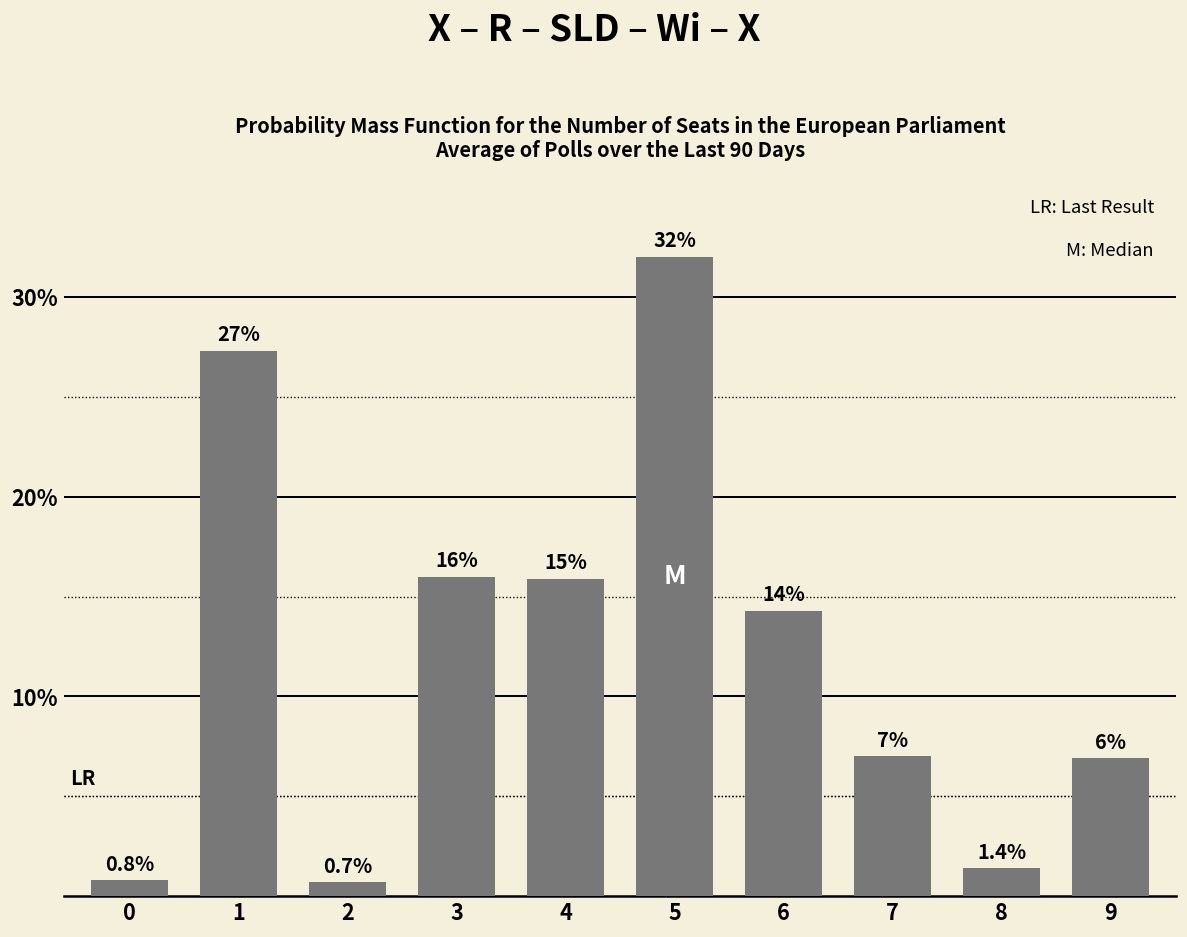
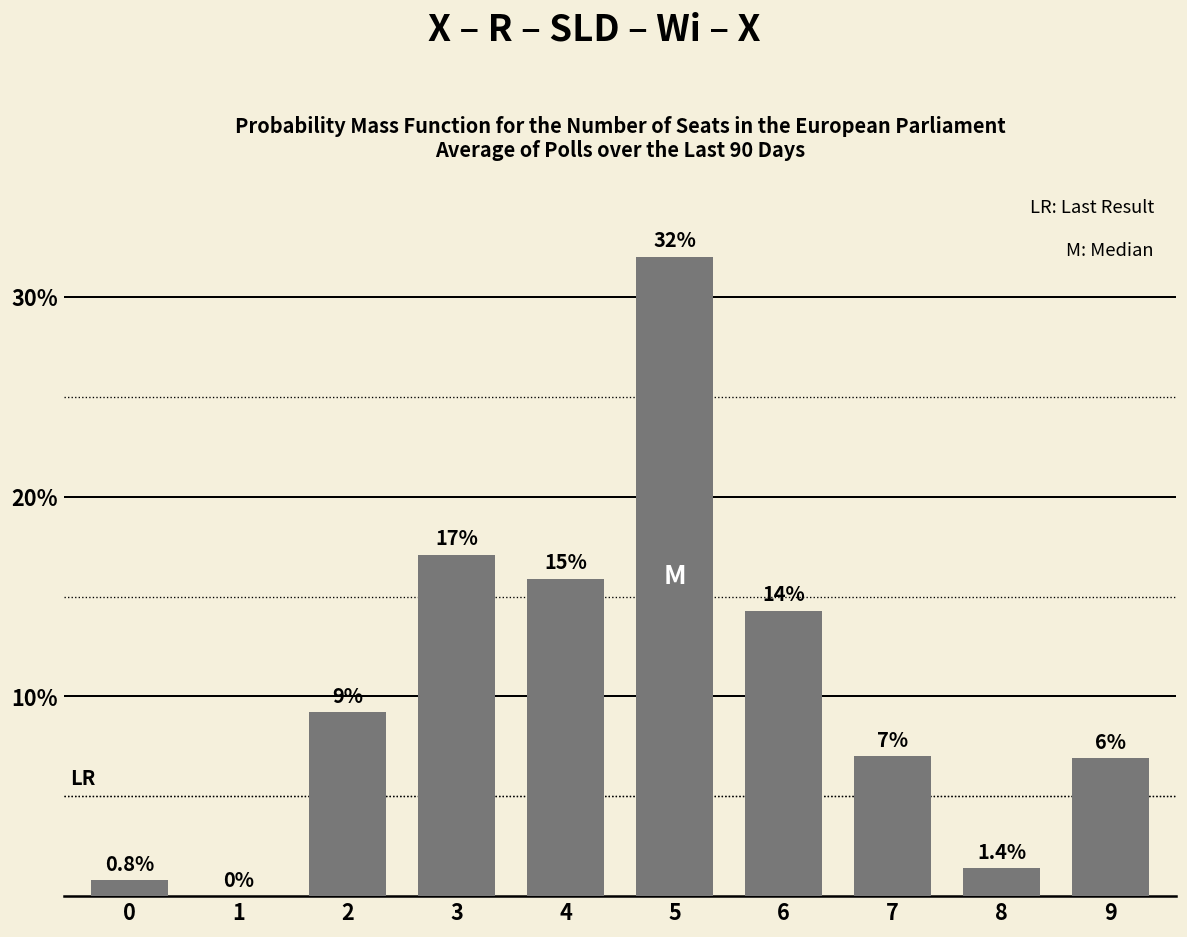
1: 27% -> 0%
2: 0.7% -> 9%
3: 16% -> 17%
